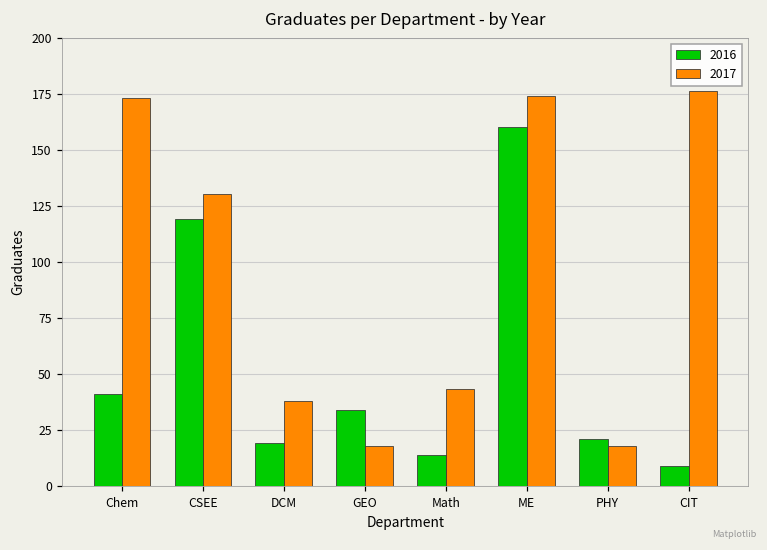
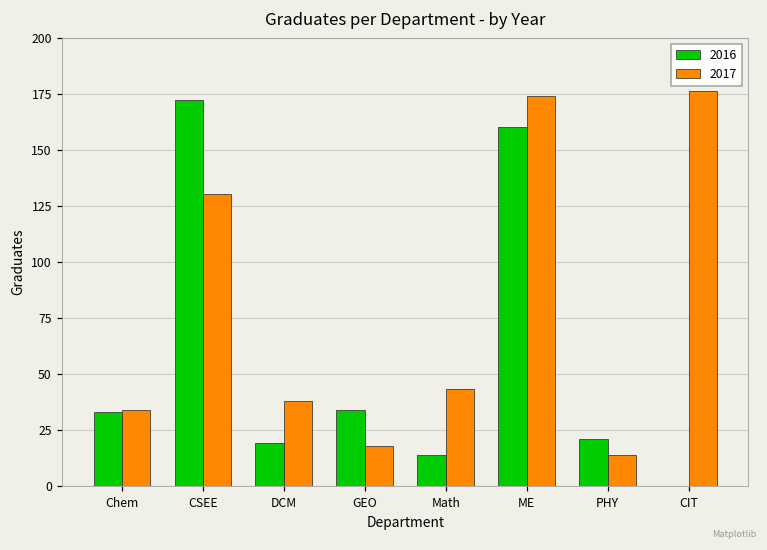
2016, Chem: 41 -> 33
2017, Chem: 173 -> 34
2016, CSEE: 119 -> 172
2017, PHY: 18 -> 14
2016, CIT: 9 -> 0
